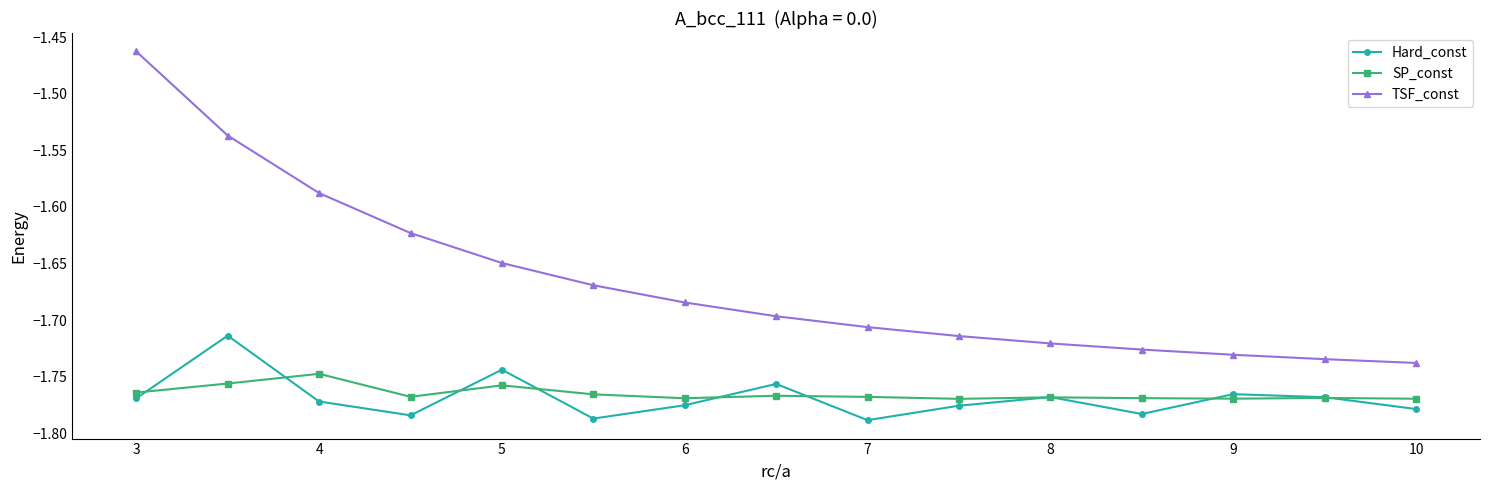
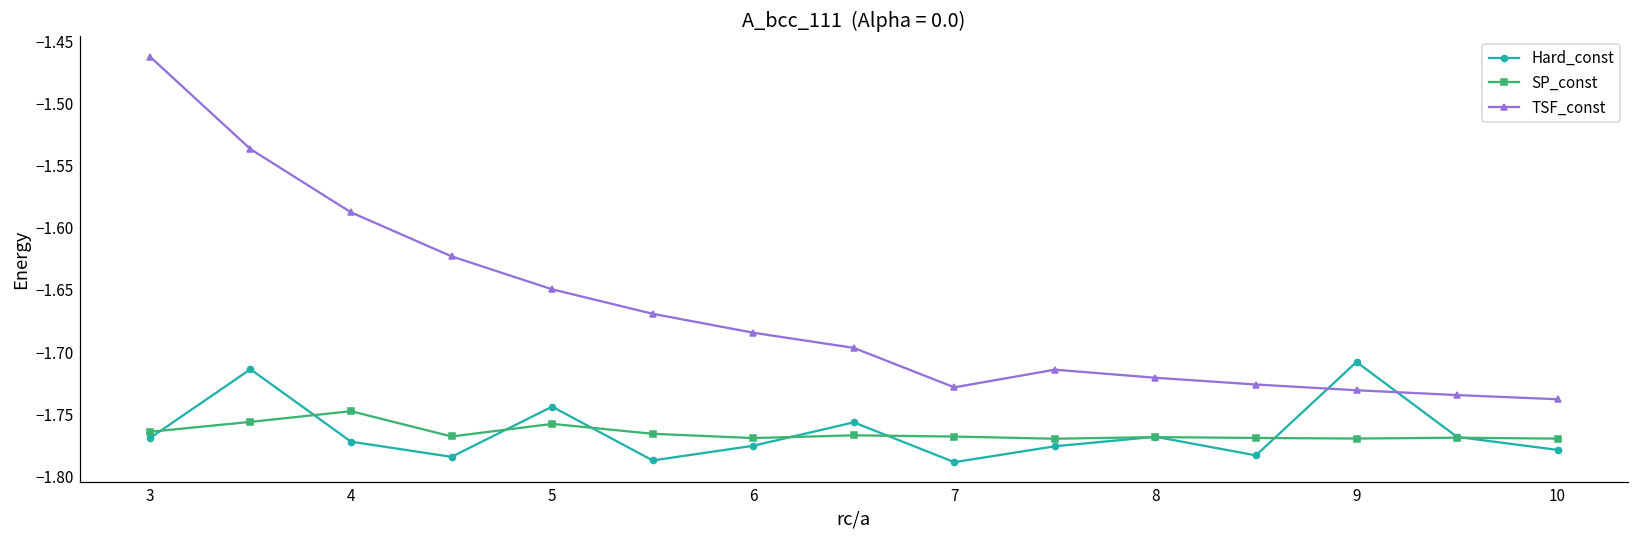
TSF_const, 7: -1.706 -> -1.728
Hard_const, 9: -1.766 -> -1.708
